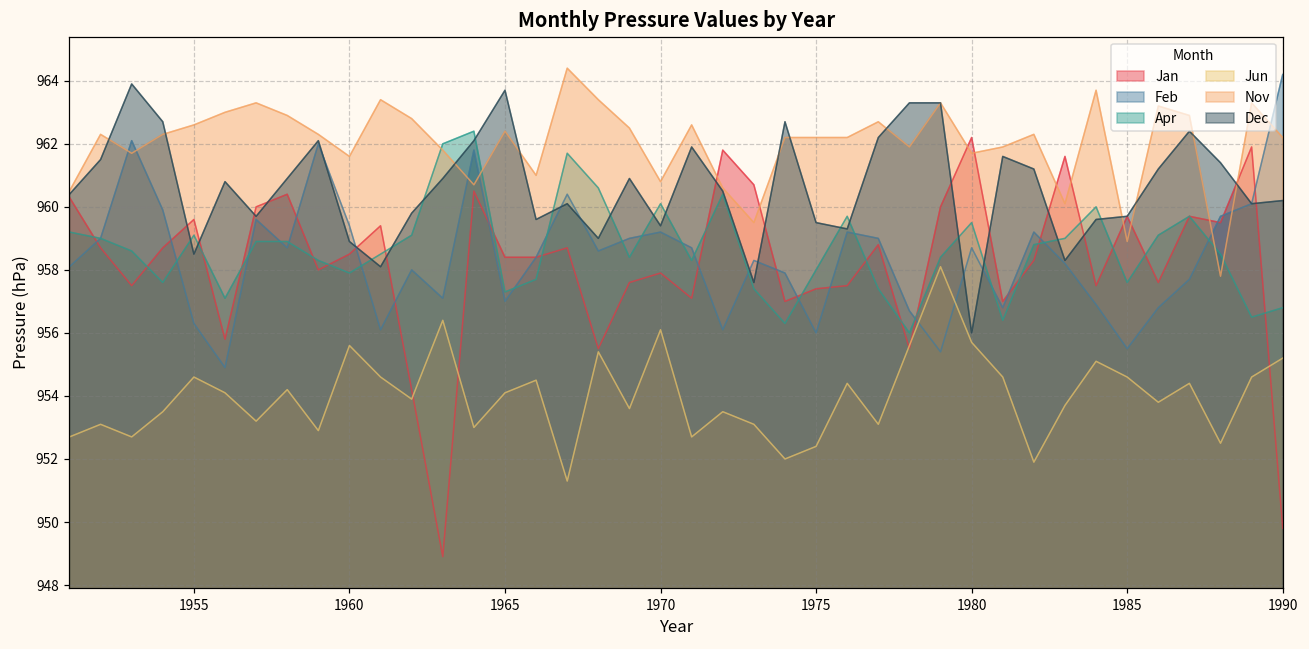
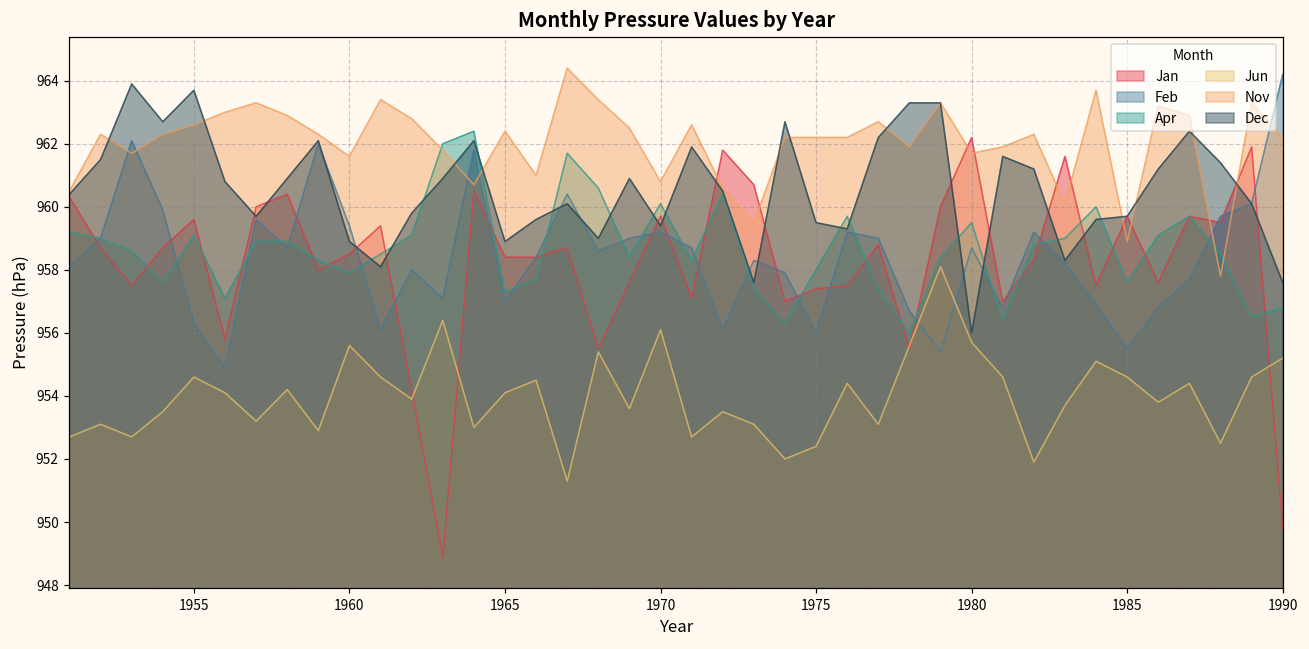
Dec, 1955: 958.5 -> 963.7
Dec, 1965: 963.7 -> 958.9
Jan, 1970: 957.9 -> 959.7
Dec, 1990: 960.2 -> 957.6
